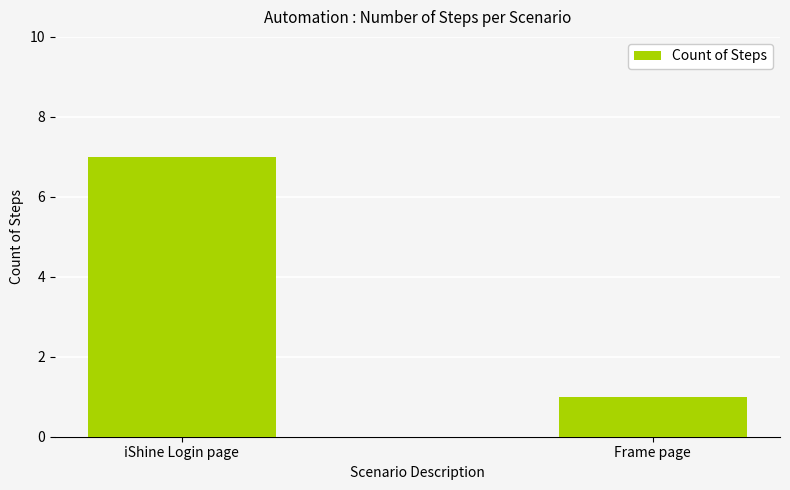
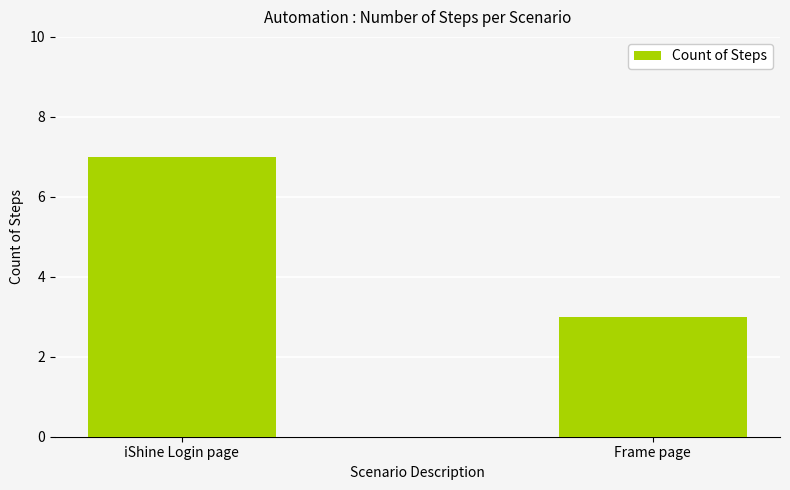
Frame page: 1 -> 3
